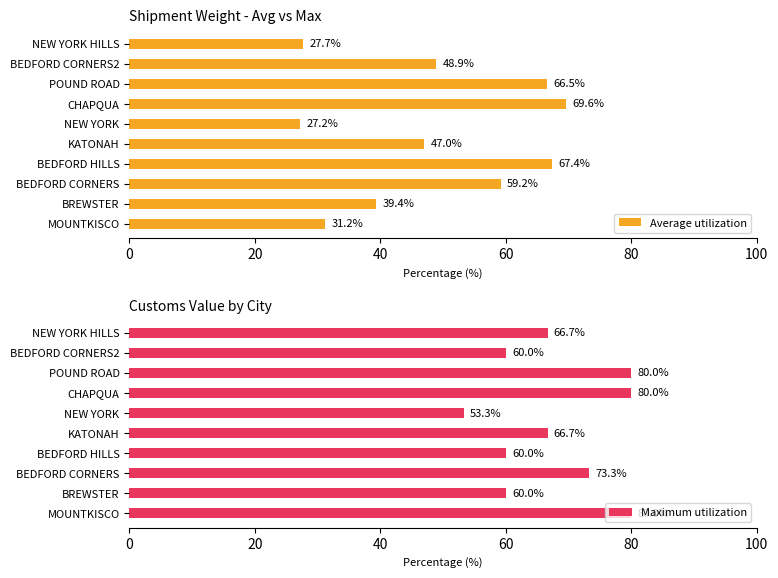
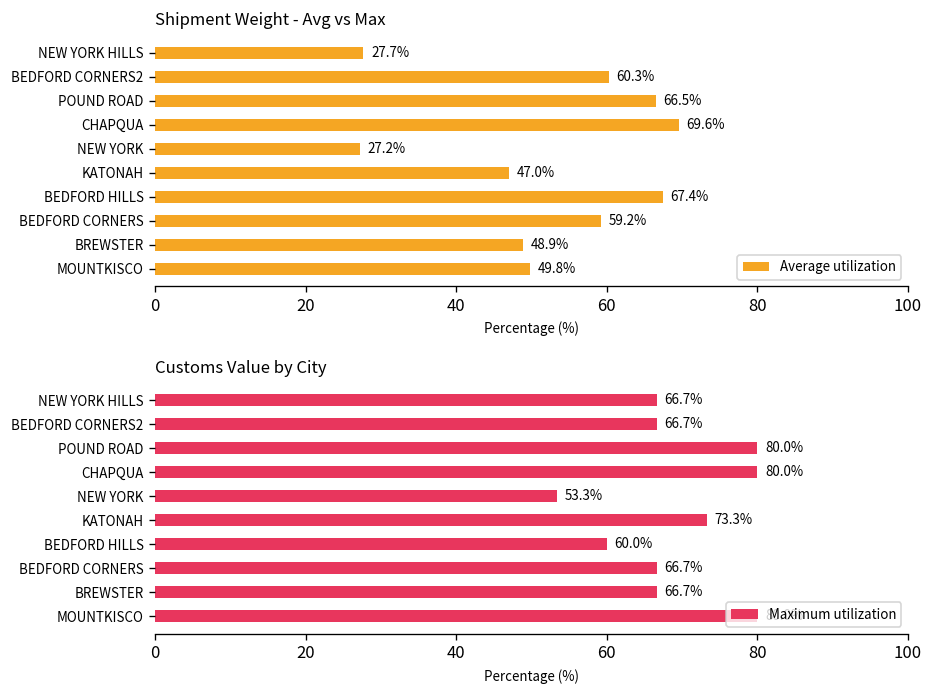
Shipment Weight - Avg vs Max, BEDFORD CORNERS2: 48.9% -> 60.3%
Shipment Weight - Avg vs Max, BREWSTER: 39.4% -> 48.9%
Shipment Weight - Avg vs Max, MOUNTKISCO: 31.2% -> 49.8%
Customs Value by City, BEDFORD CORNERS2: 60.0% -> 66.7%
Customs Value by City, KATONAH: 66.7% -> 73.3%
Customs Value by City, BEDFORD CORNERS: 73.3% -> 66.7%
Customs Value by City, BREWSTER: 60.0% -> 66.7%
